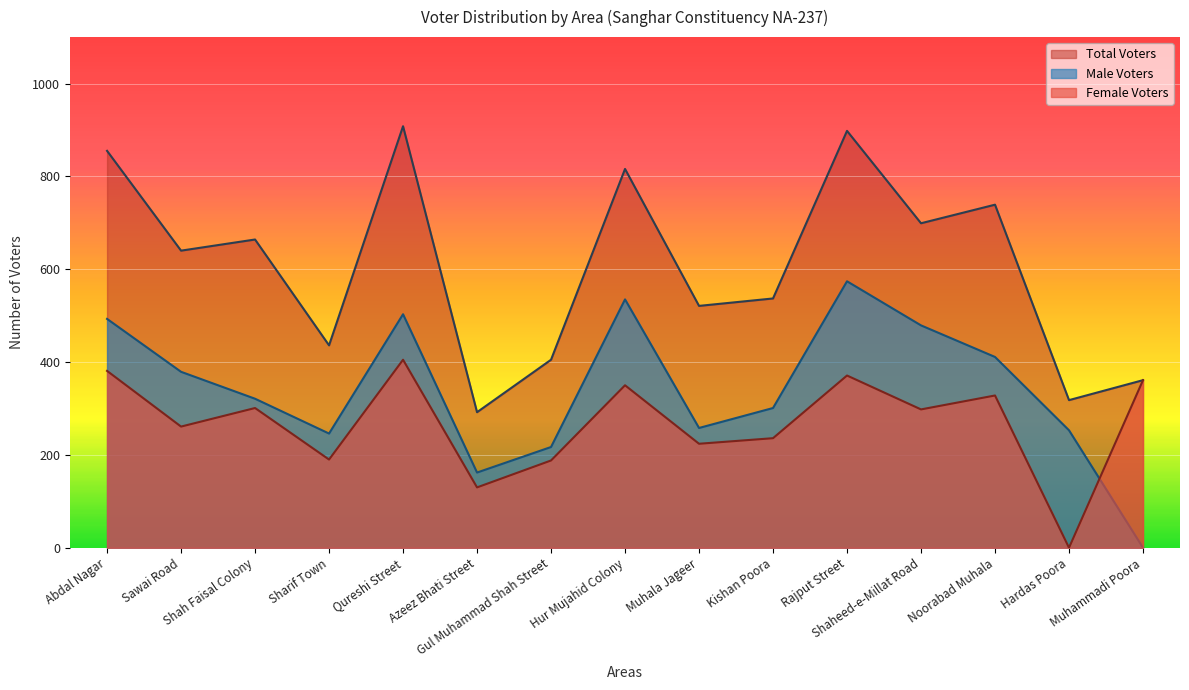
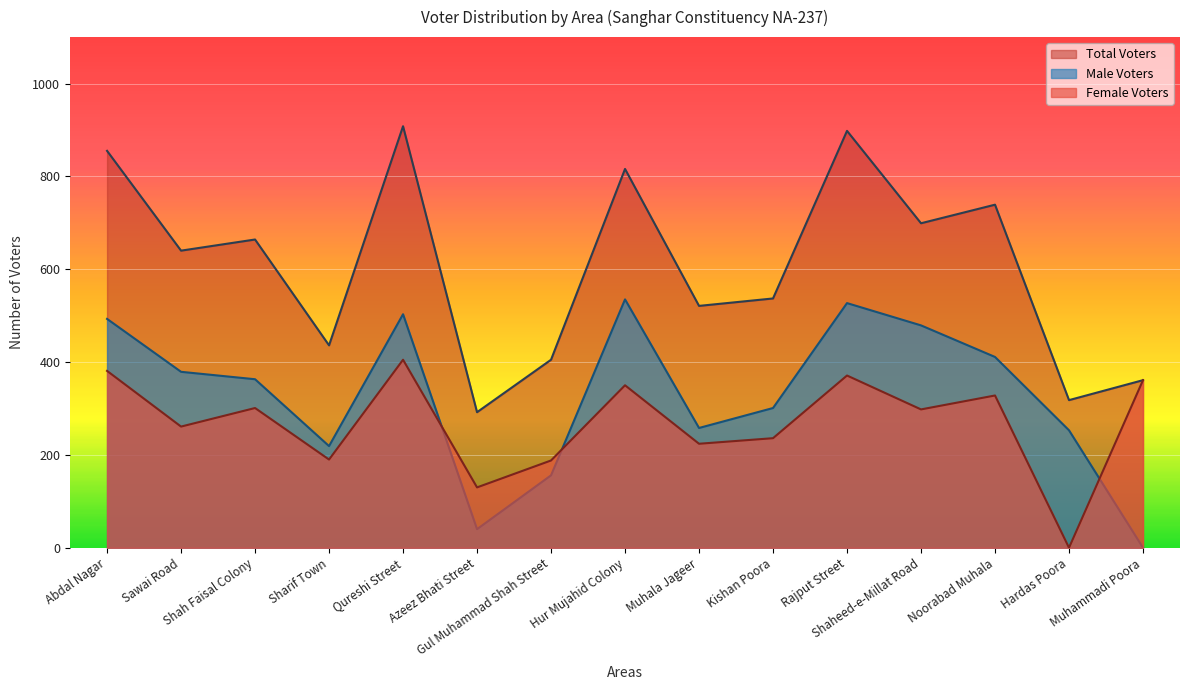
Male Voters, Shah Faisal Colony: 320 -> 360
Male Voters, Sharif Town: 250 -> 220
Male Voters, Azeez Bhati Street: 160 -> 40
Male Voters, Gul Muhammad Shah Street: 220 -> 160
Male Voters, Rajput Street: 570 -> 530
